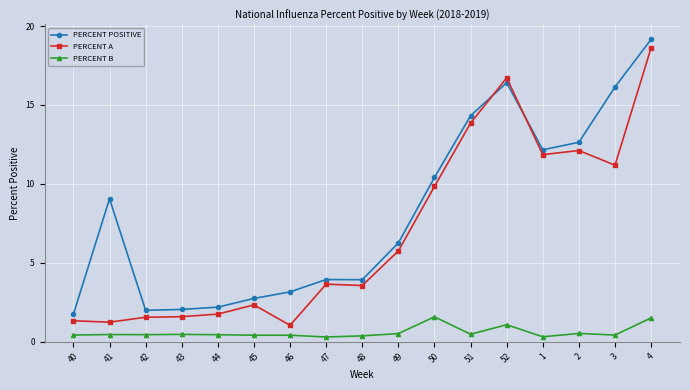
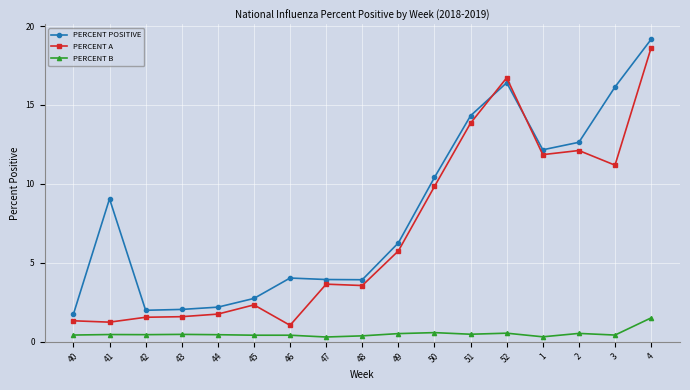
PERCENT POSITIVE, 46: 3.2 -> 4.0
PERCENT B, 50: 1.6 -> 0.6
PERCENT B, 52: 1.1 -> 0.5
